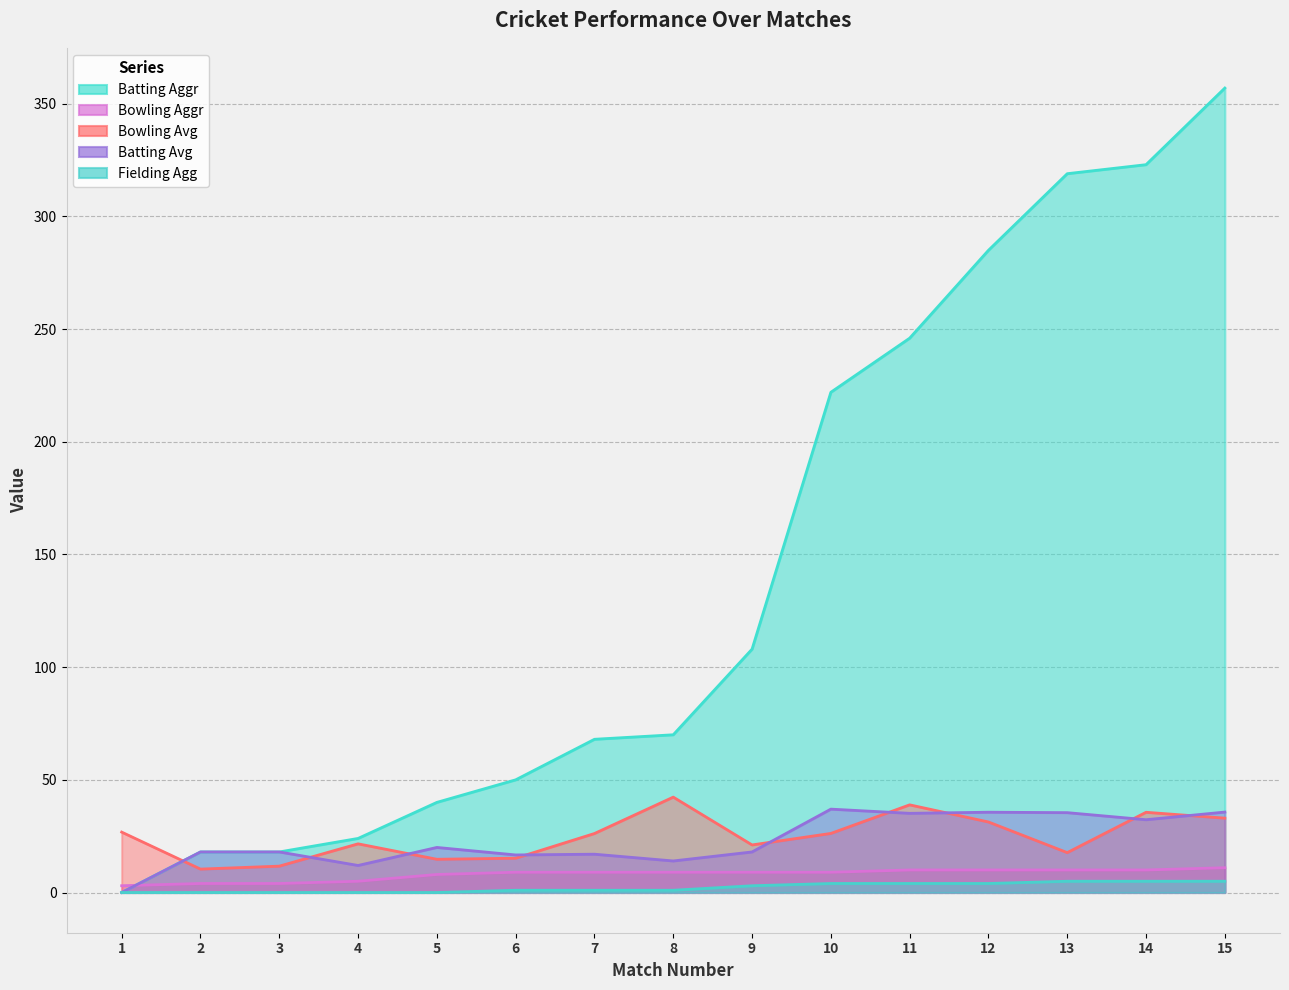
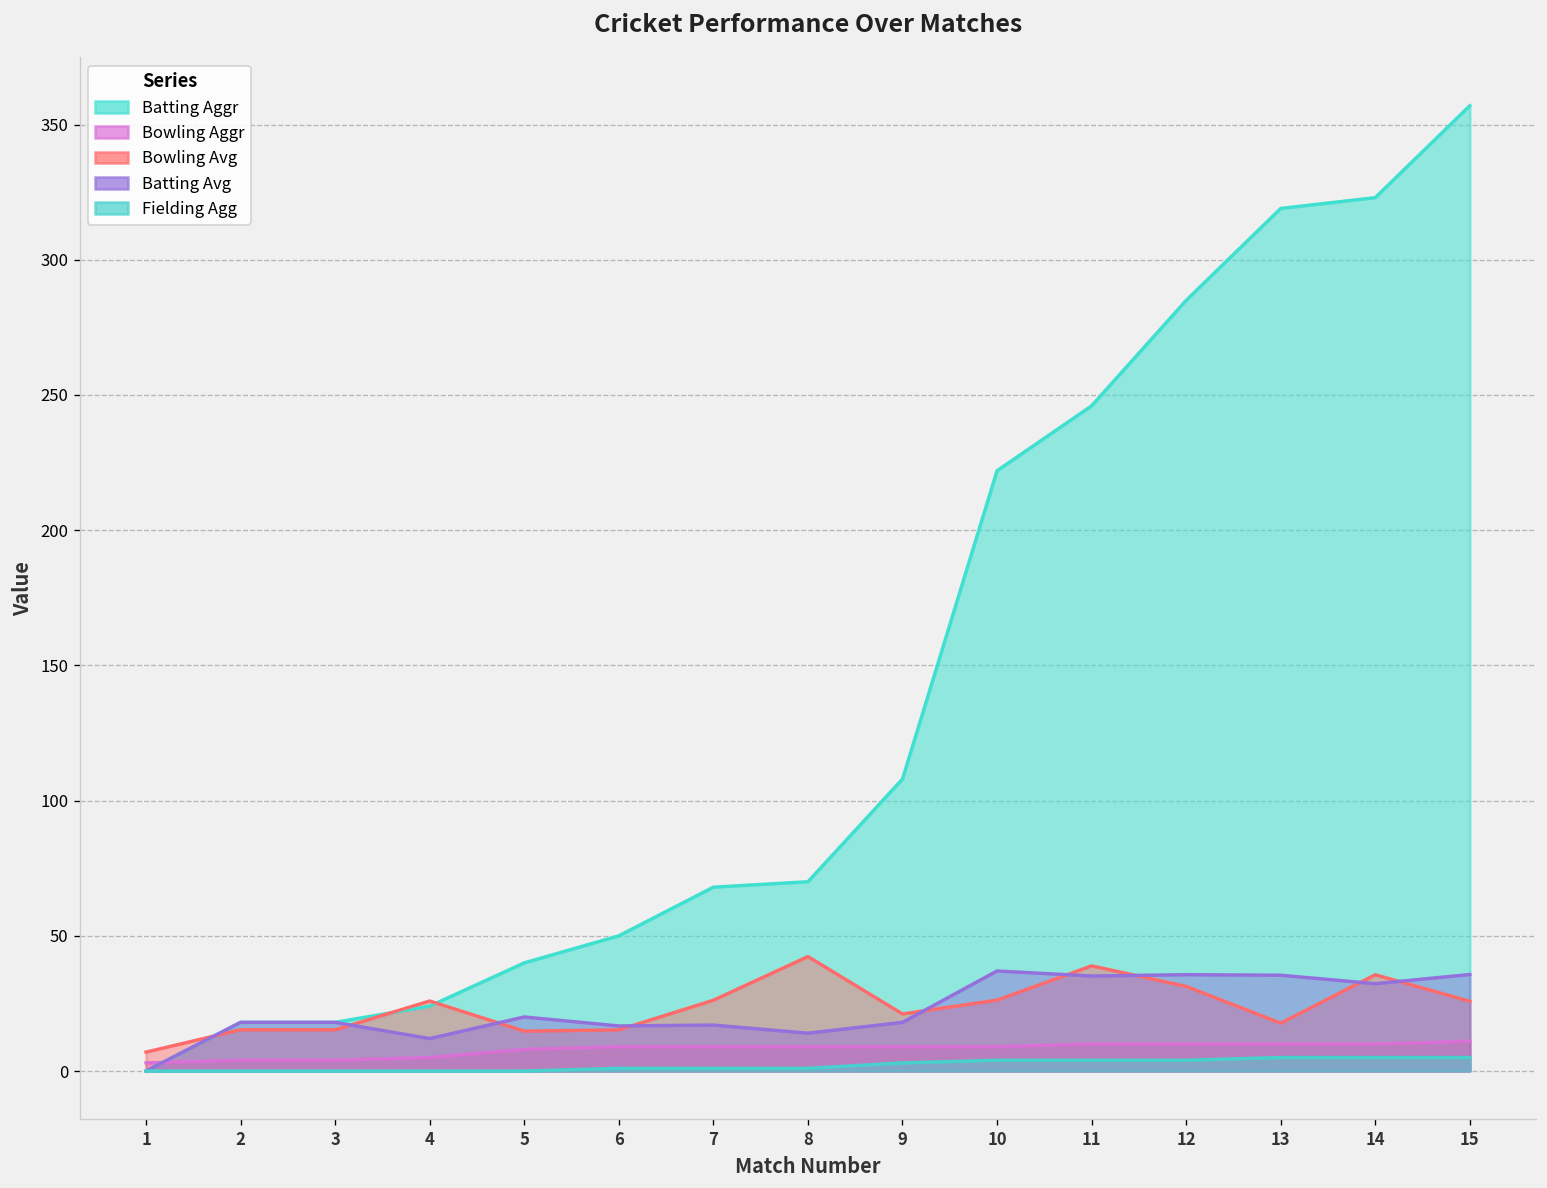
Bowling Avg, 1: 27 -> 7
Bowling Avg, 2: 10 -> 15
Bowling Avg, 3: 12 -> 15
Bowling Avg, 4: 22 -> 26
Bowling Avg, 15: 33 -> 26
